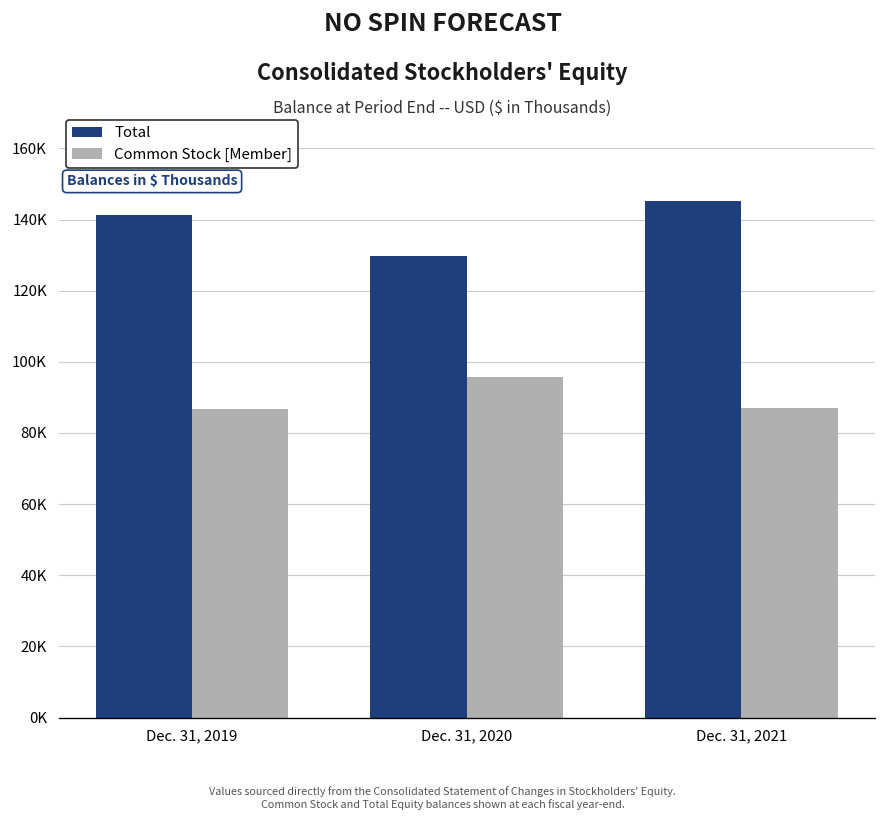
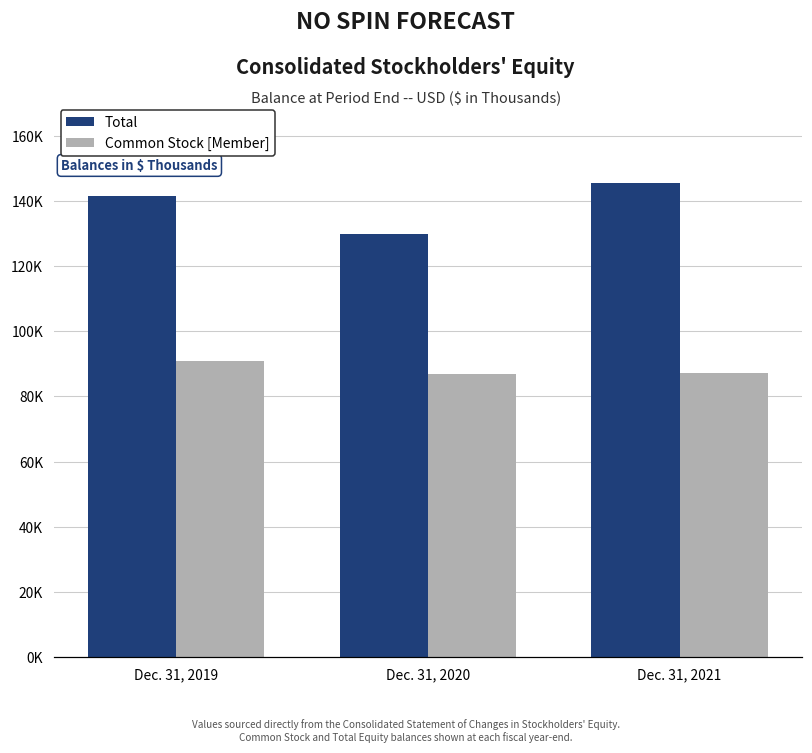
Common Stock [Member], Dec. 31, 2019: 87000 -> 91000
Common Stock [Member], Dec. 31, 2020: 96000 -> 87000
